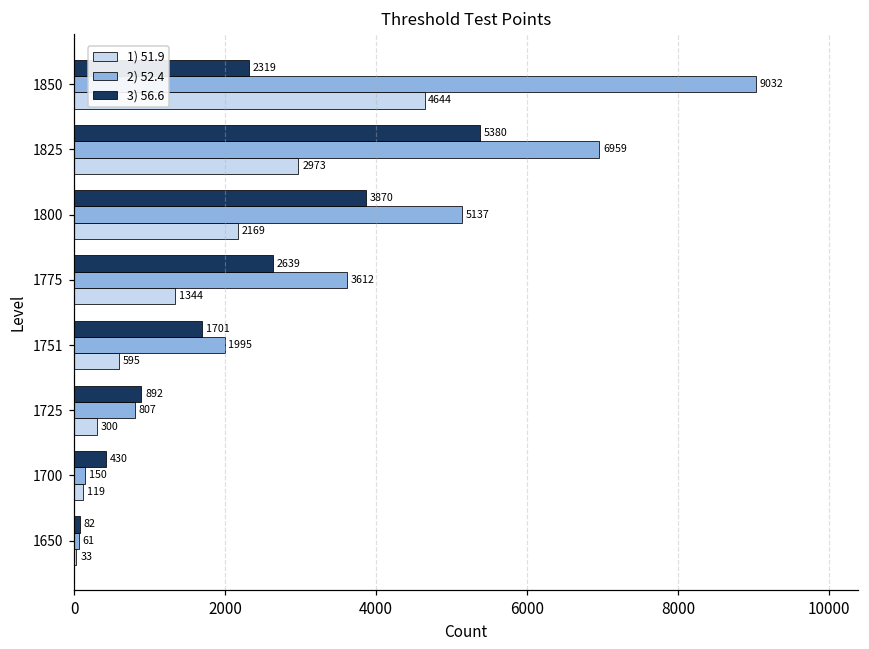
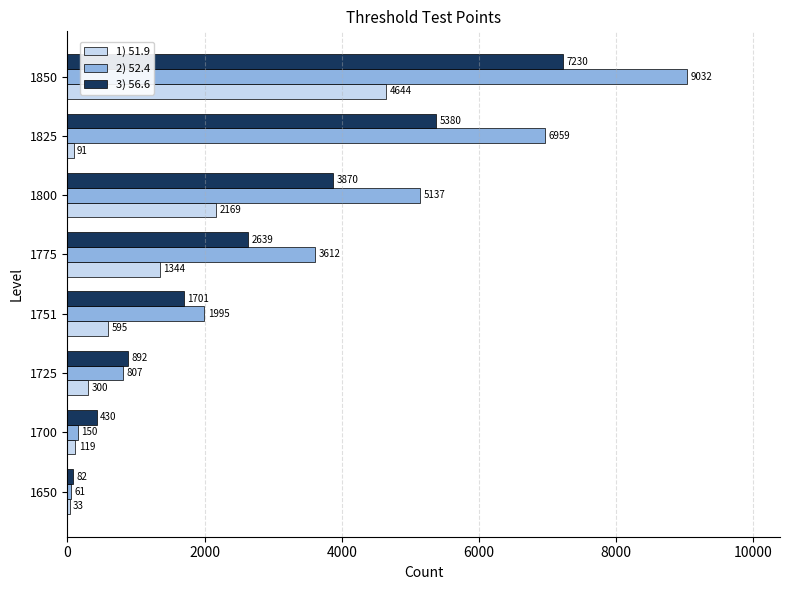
3) 56.6, 1850: 2319 -> 7230
1) 51.9, 1825: 2973 -> 91
